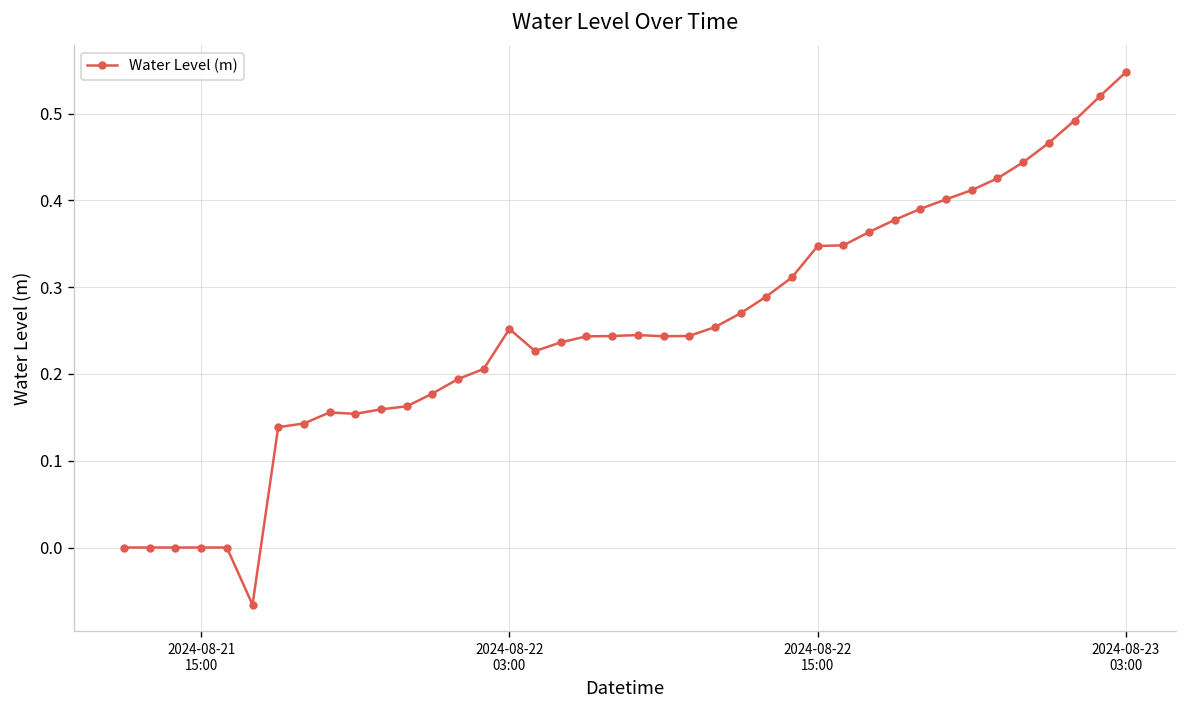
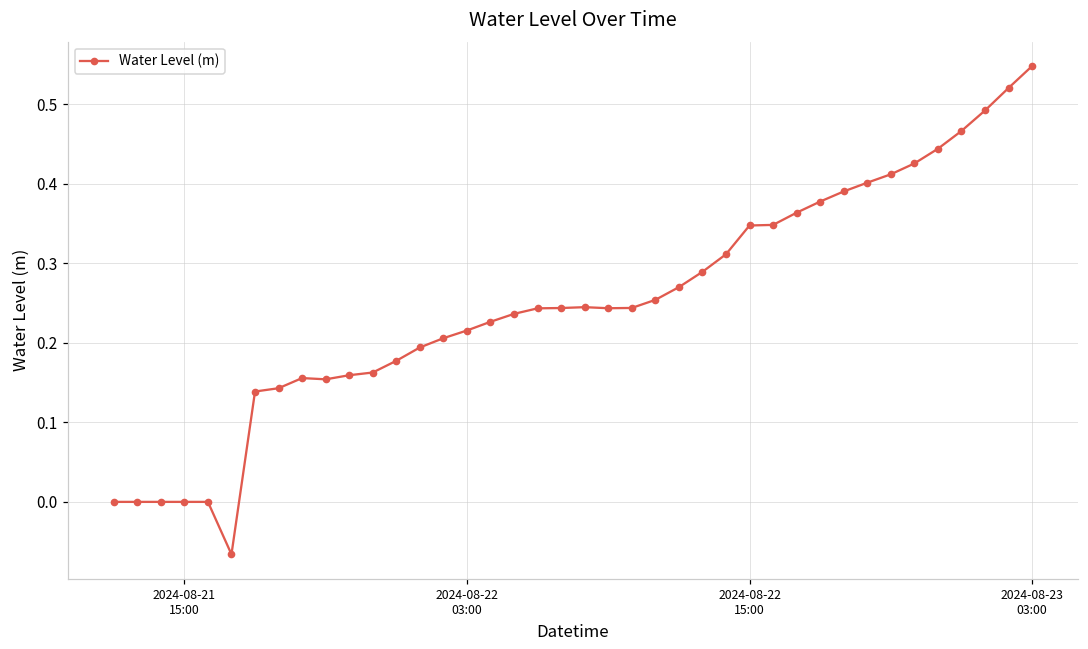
2024-08-22 03:00: 0.25 -> 0.22
